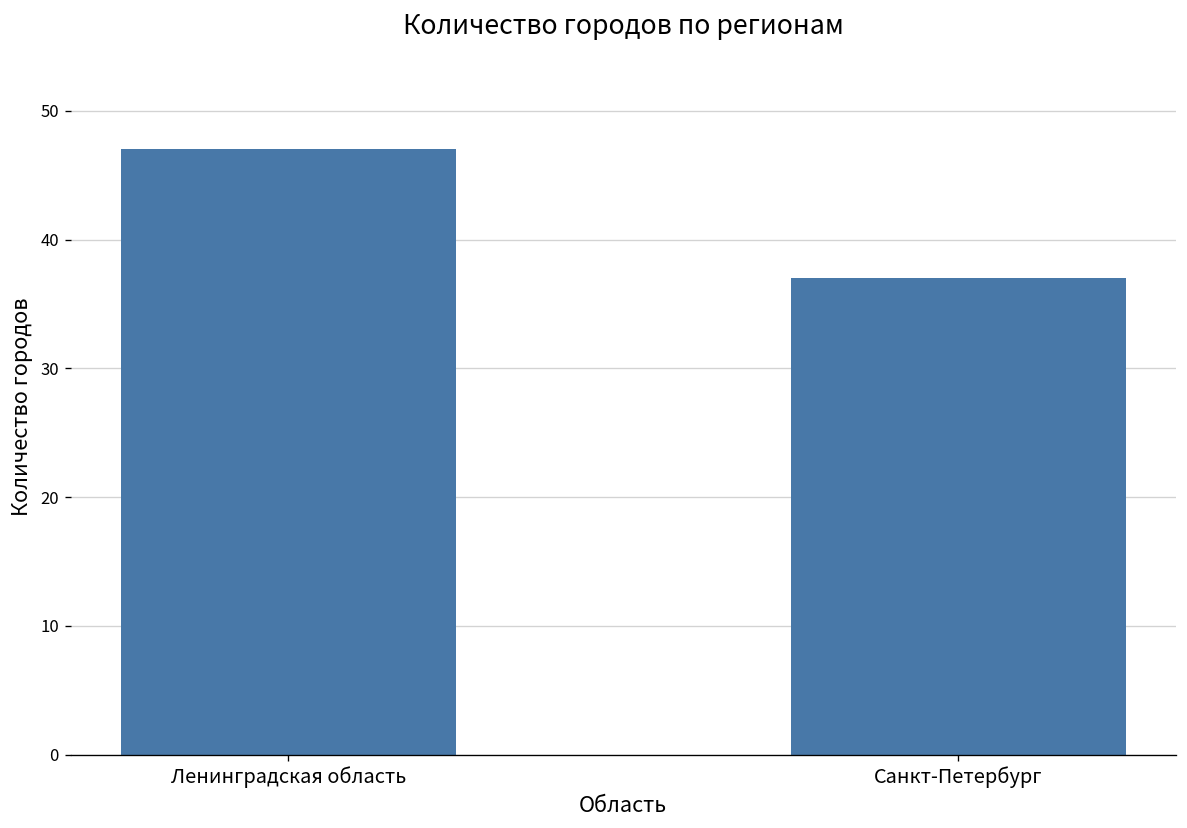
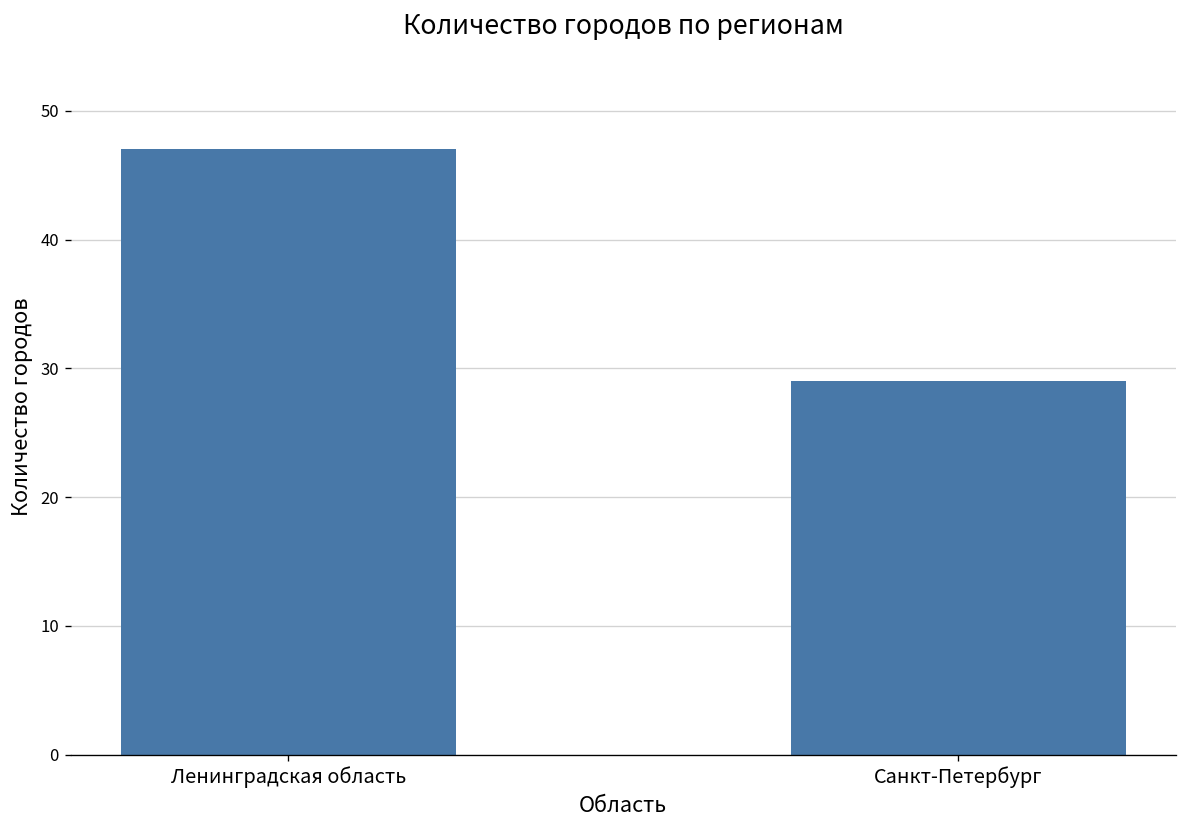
Санкт-Петербург: 37 -> 29
